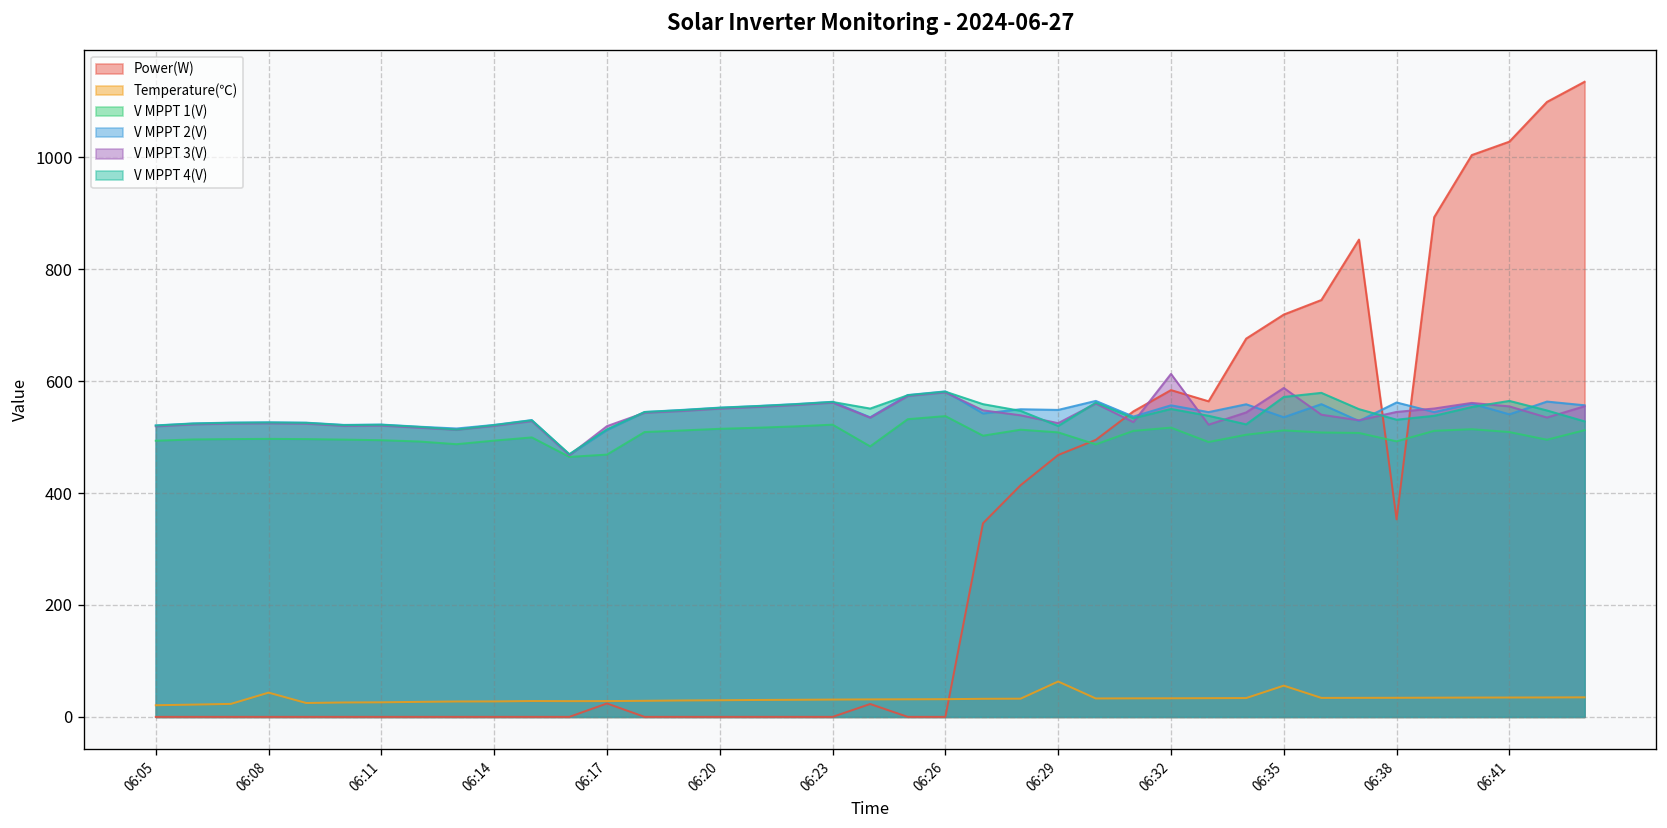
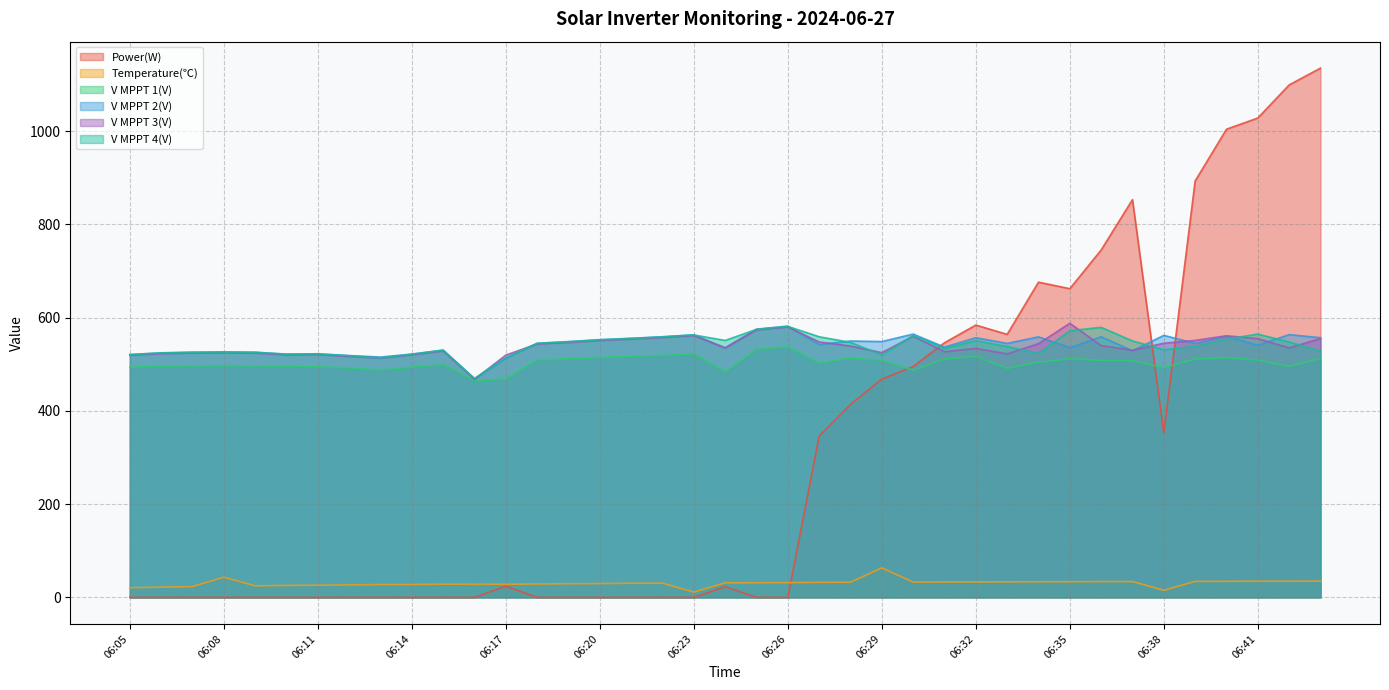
Temperature(℃), 06:23: 30 -> 10
V MPPT 3(V), 06:32: 610 -> 530
Power(W), 06:35: 720 -> 660
Temperature(℃), 06:35: 60 -> 30
Temperature(℃), 06:38: 30 -> 20
